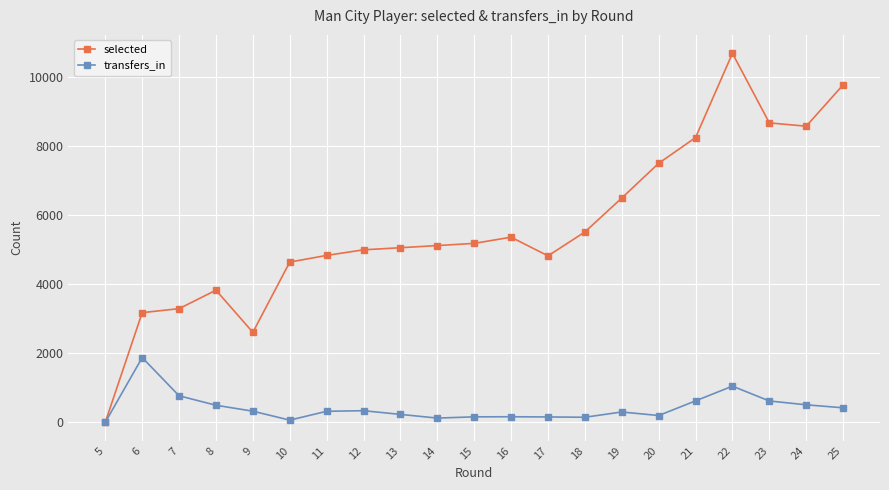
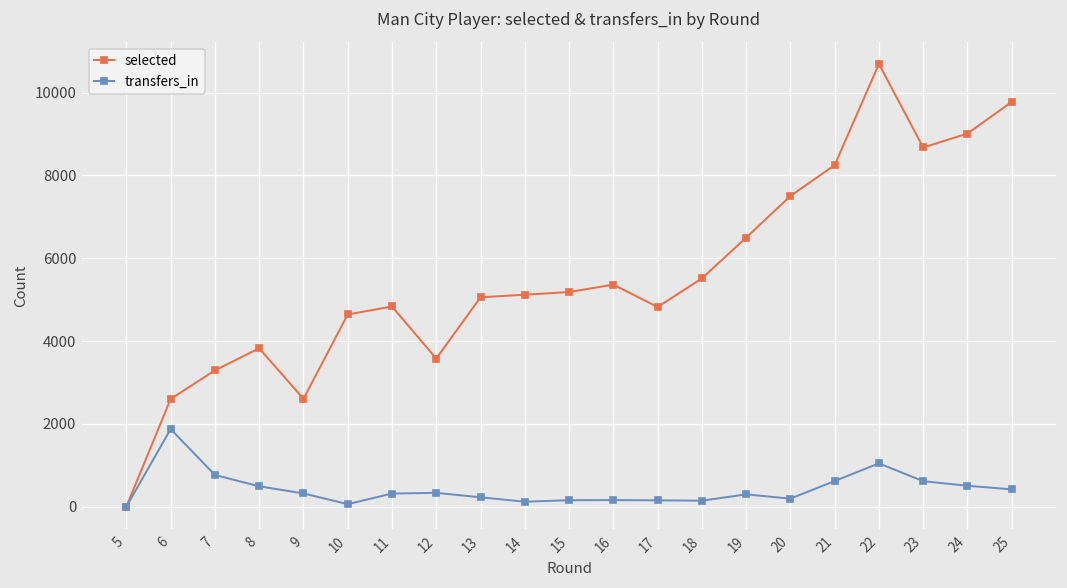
selected, 6: 3200 -> 2600
selected, 12: 5000 -> 3600
selected, 24: 8600 -> 9000
